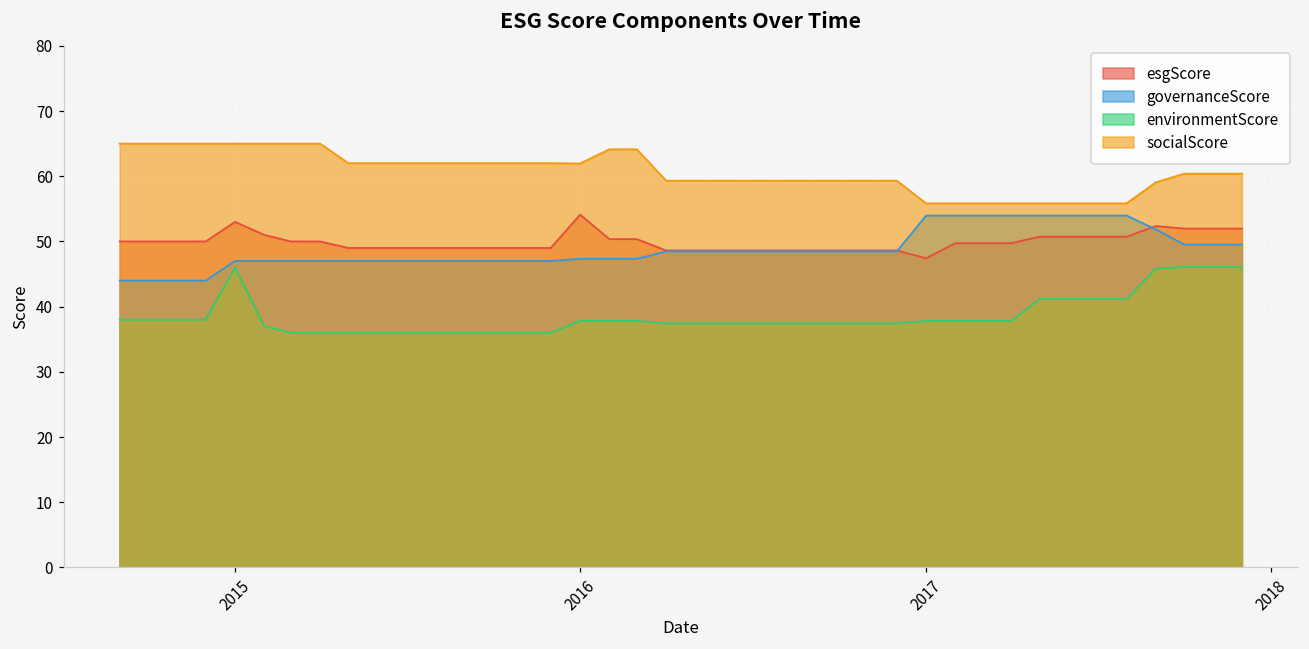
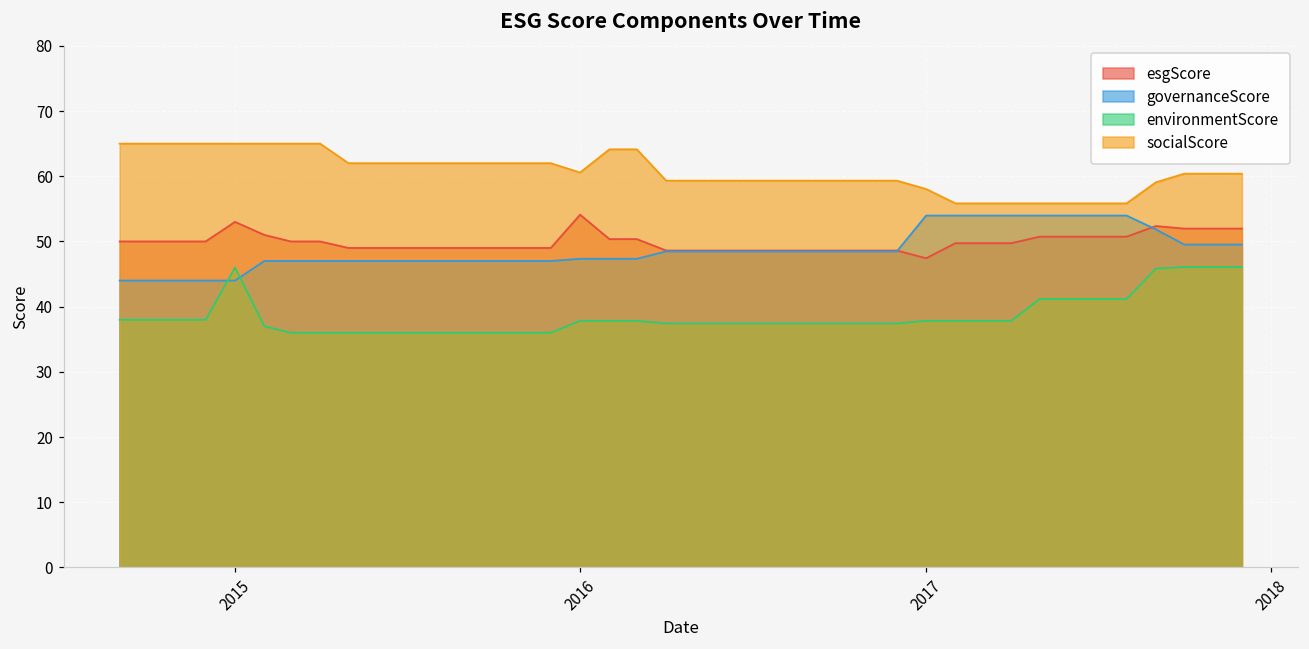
governanceScore, 2015: 47 -> 44
socialScore, 2016: 62 -> 61
socialScore, 2017: 56 -> 58
